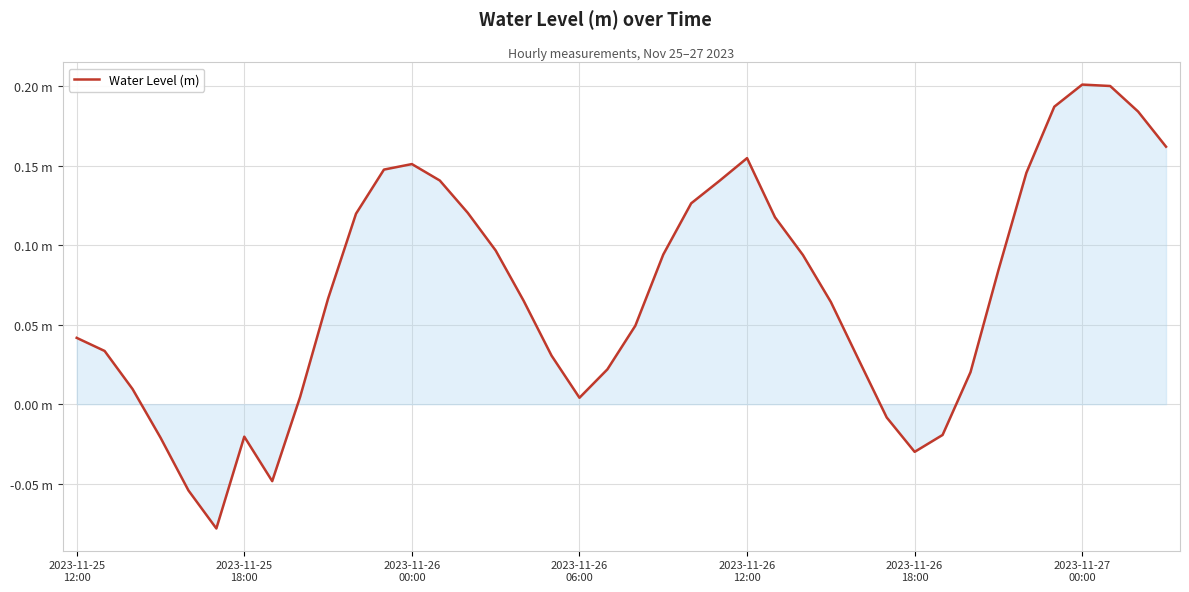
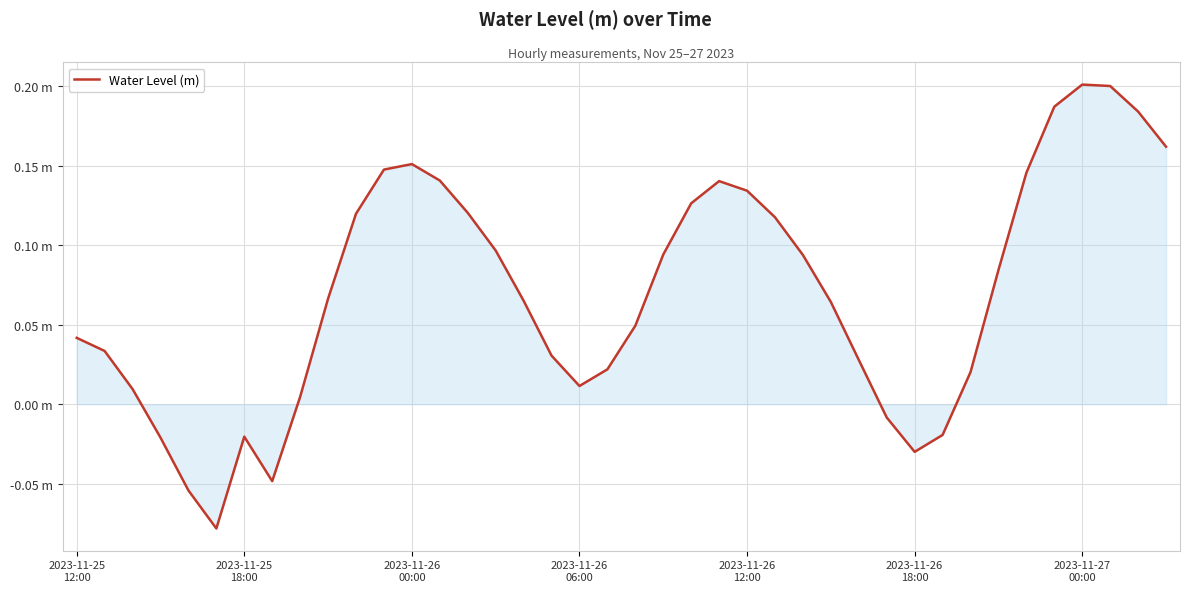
Water Level (m), 2023-11-26 06:00: 0.004 m -> 0.011 m
Water Level (m), 2023-11-26 12:00: 0.155 m -> 0.134 m
